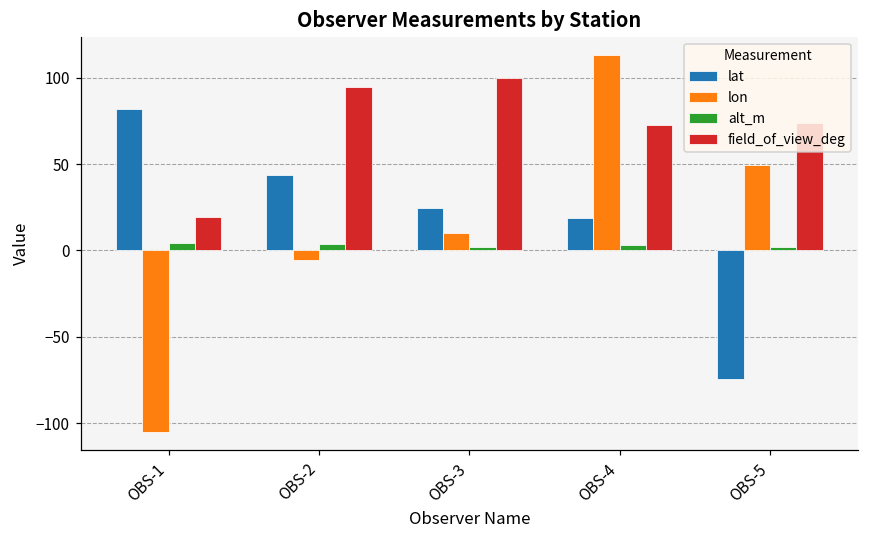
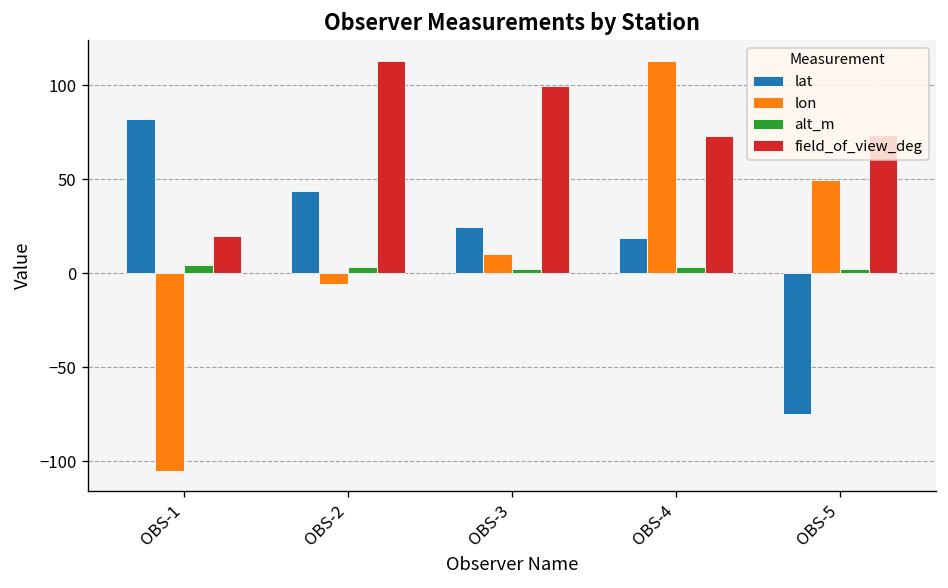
field_of_view_deg, OBS-2: 95 -> 113
